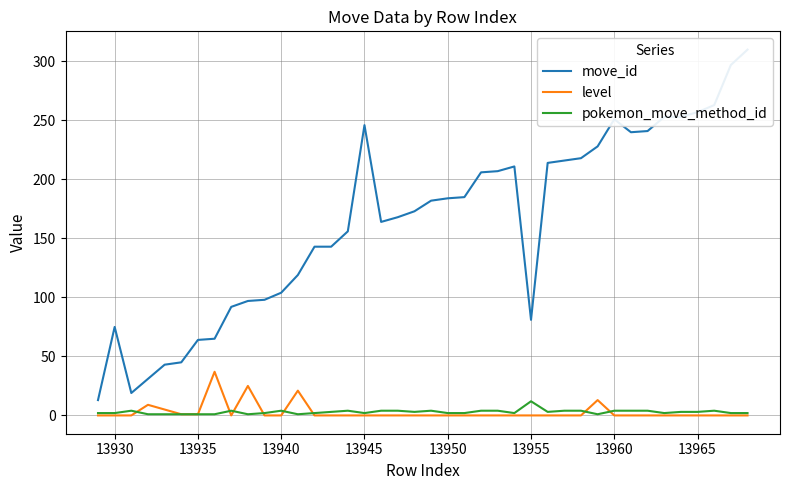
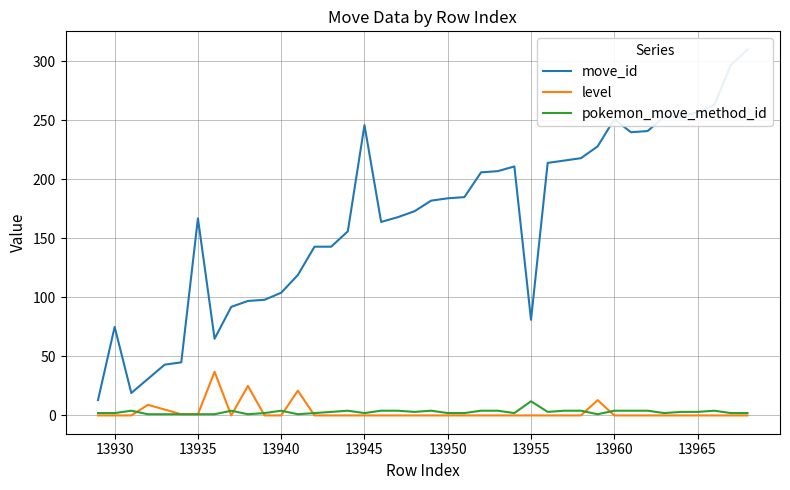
move_id, 13935: 64 -> 167
